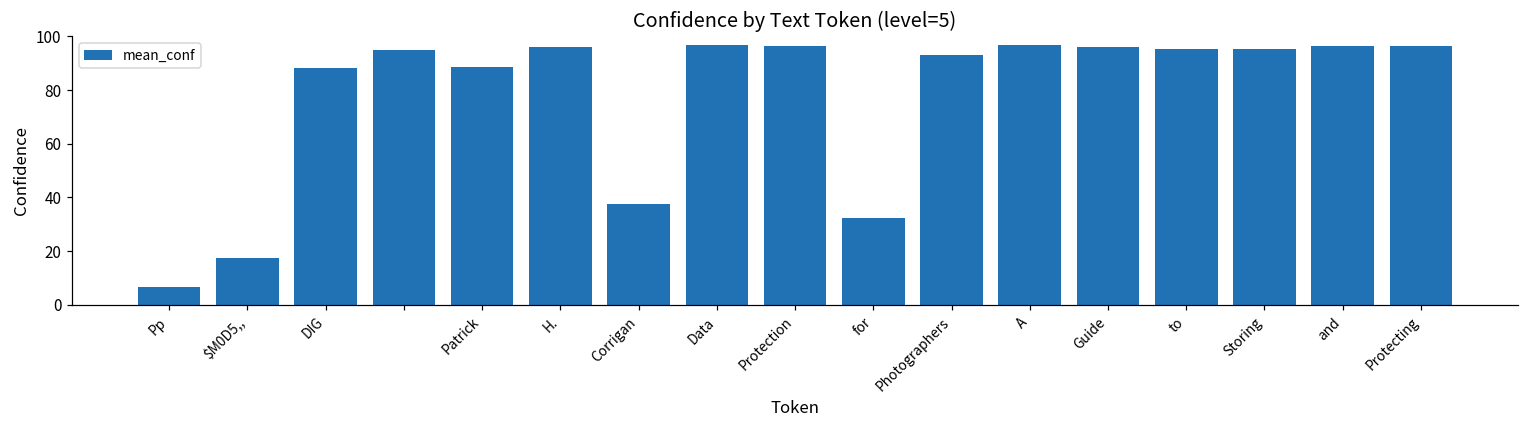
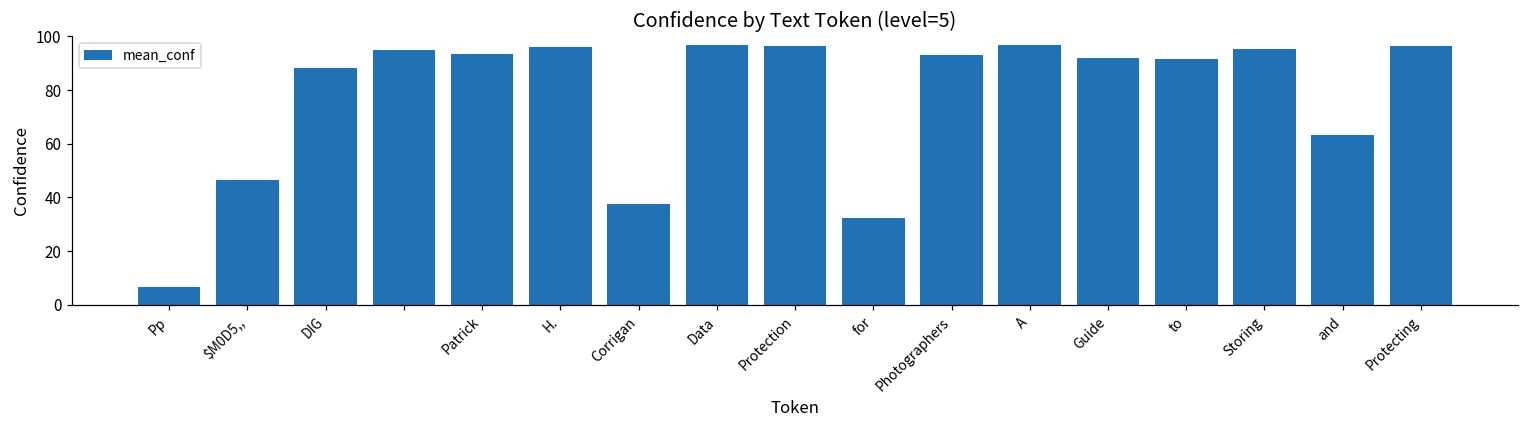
$M0D5,,: 17 -> 47
Patrick: 89 -> 93
Guide: 96 -> 92
to: 95 -> 92
and: 96 -> 63
